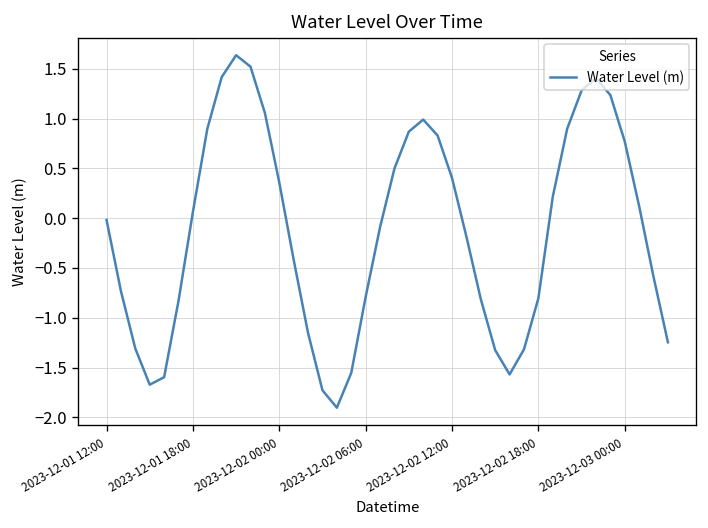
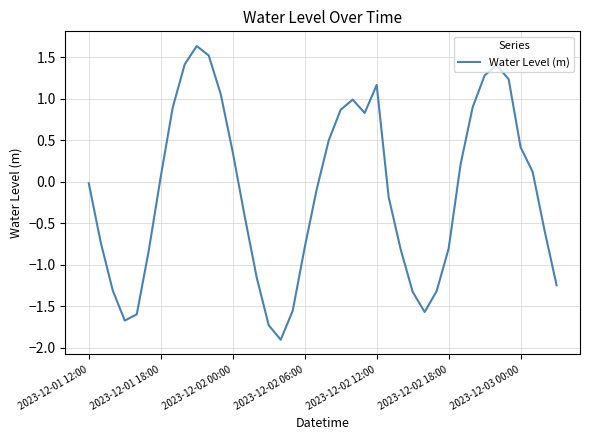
2023-12-02 12:00: 0.4 -> 1.2
2023-12-03 00:00: 0.8 -> 0.4
